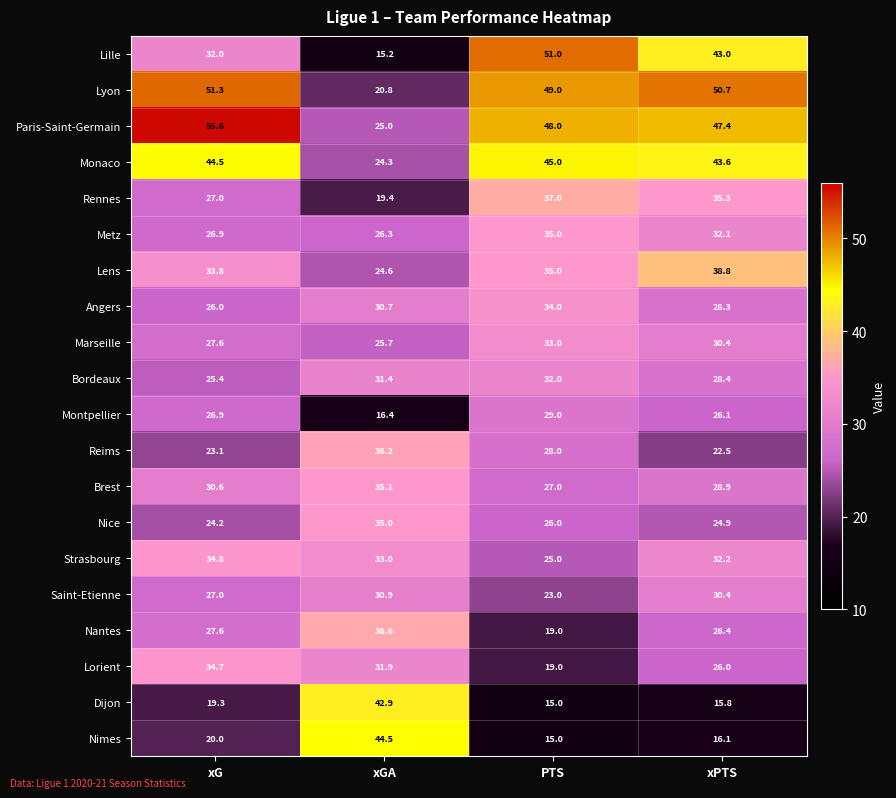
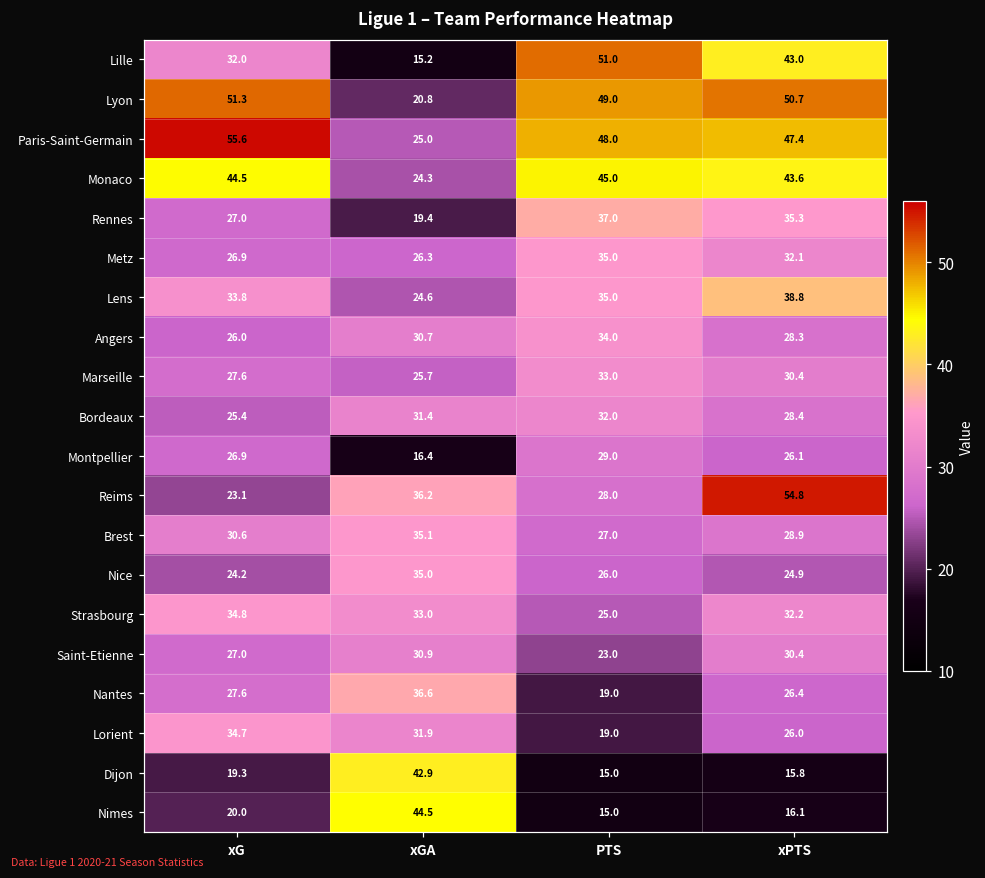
Reims, xPTS: 22.5 -> 54.8
